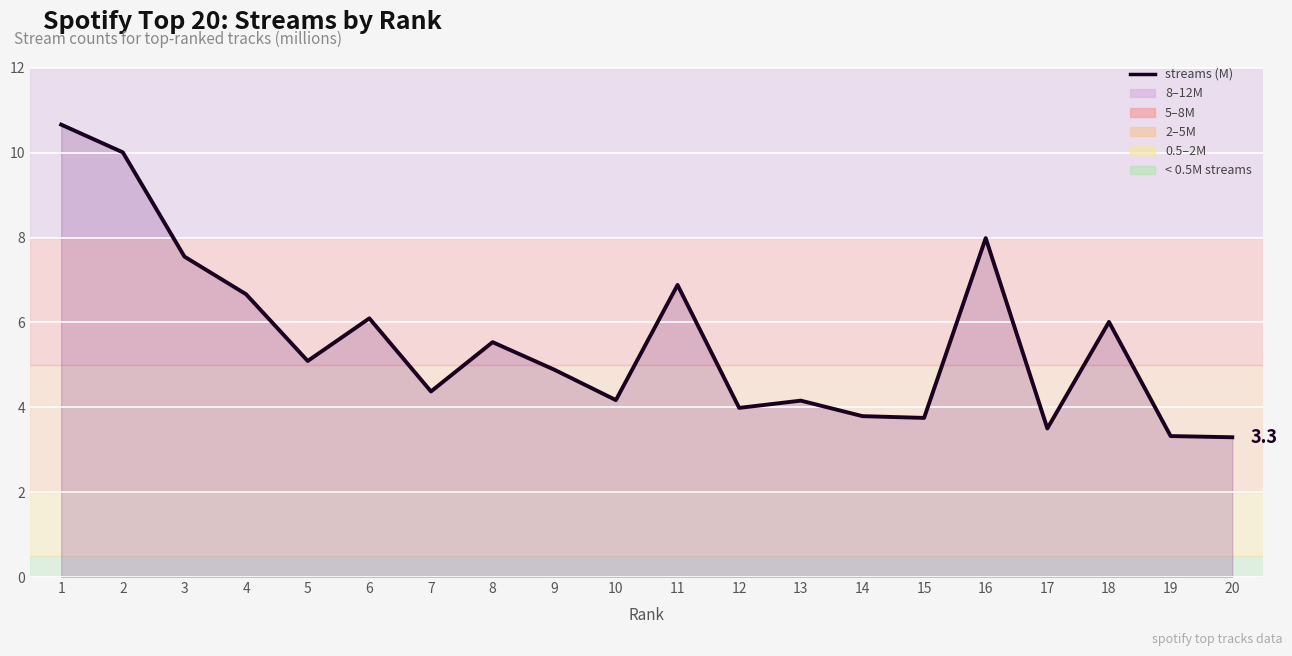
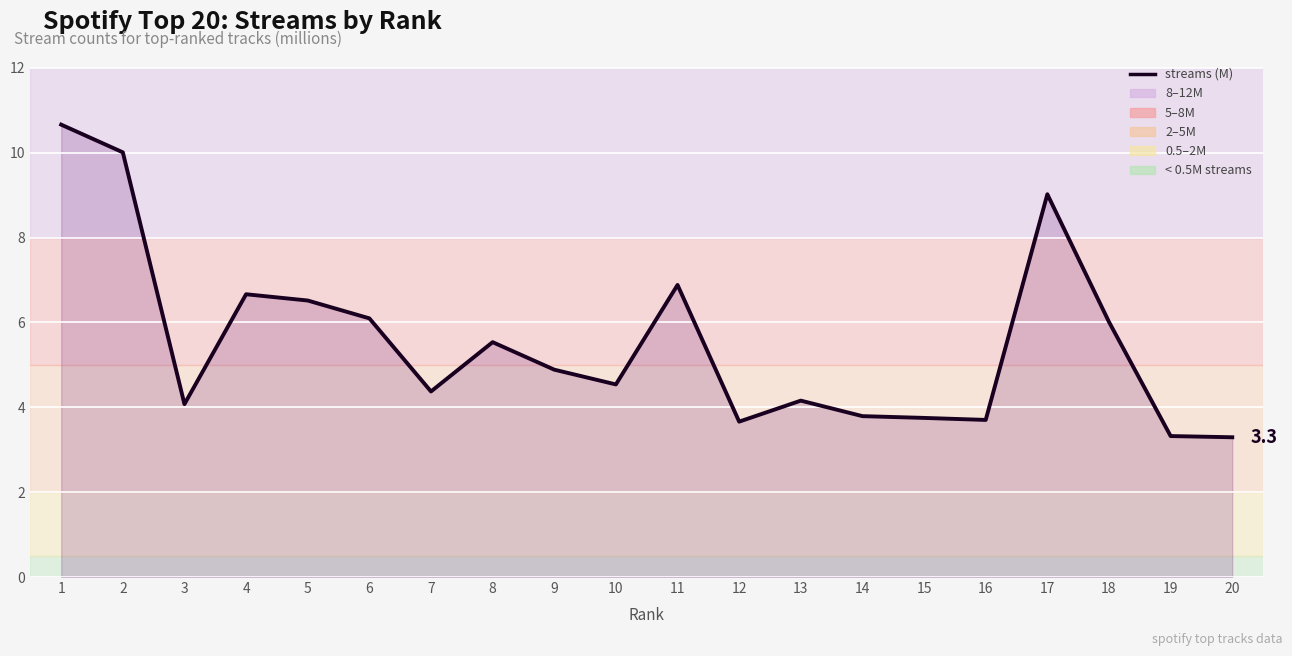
3: 7.6 -> 4.1
5: 5.1 -> 6.5
10: 4.2 -> 4.5
12: 4.0 -> 3.7
16: 8.0 -> 3.7
17: 3.5 -> 9.0
